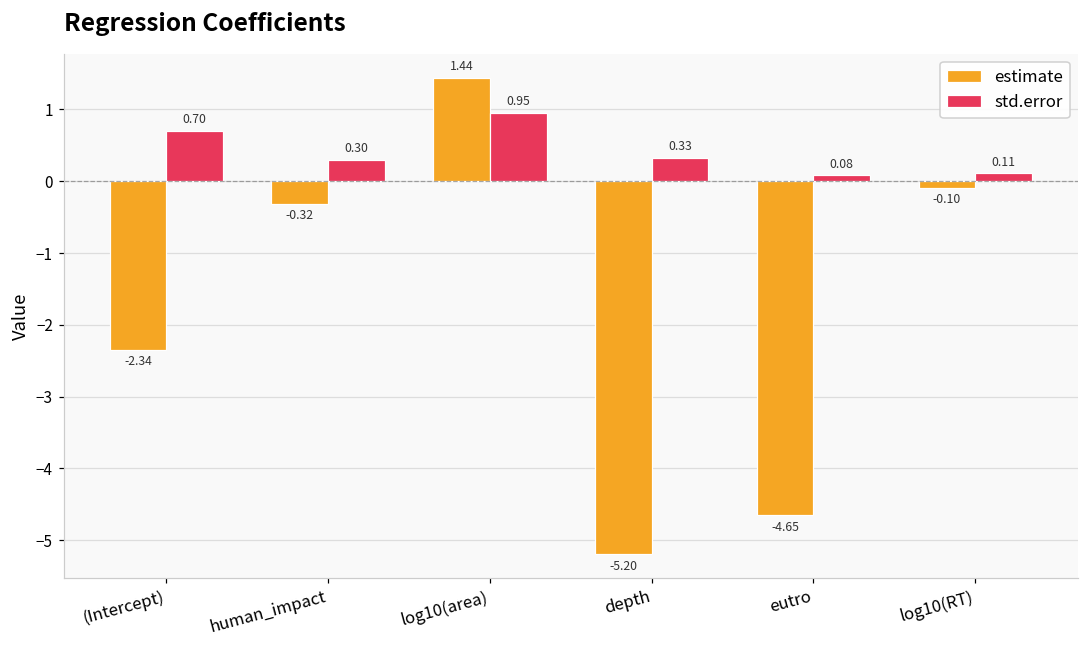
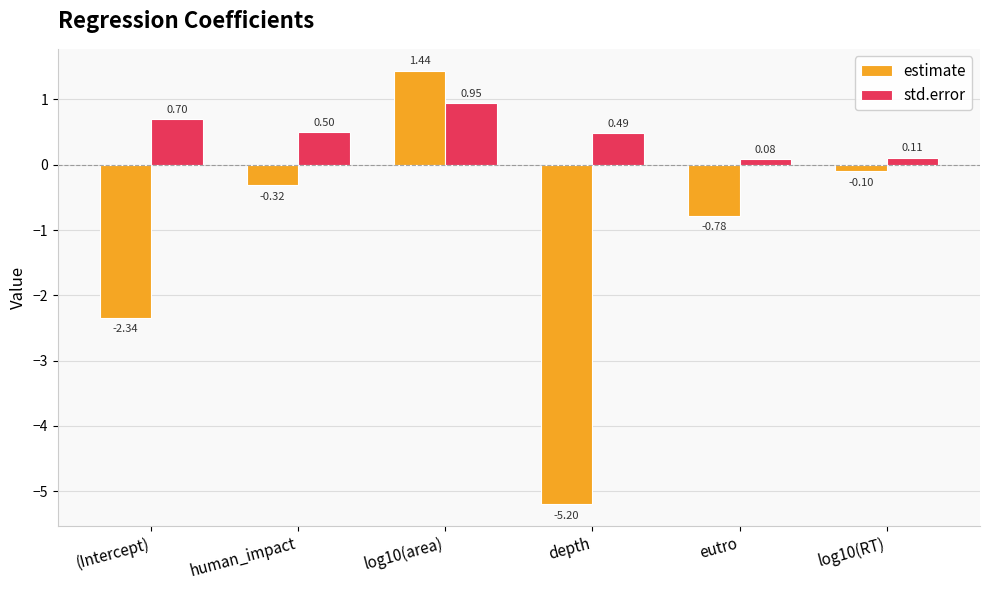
std.error, human_impact: 0.30 -> 0.50
std.error, depth: 0.33 -> 0.49
estimate, eutro: -4.65 -> -0.78
